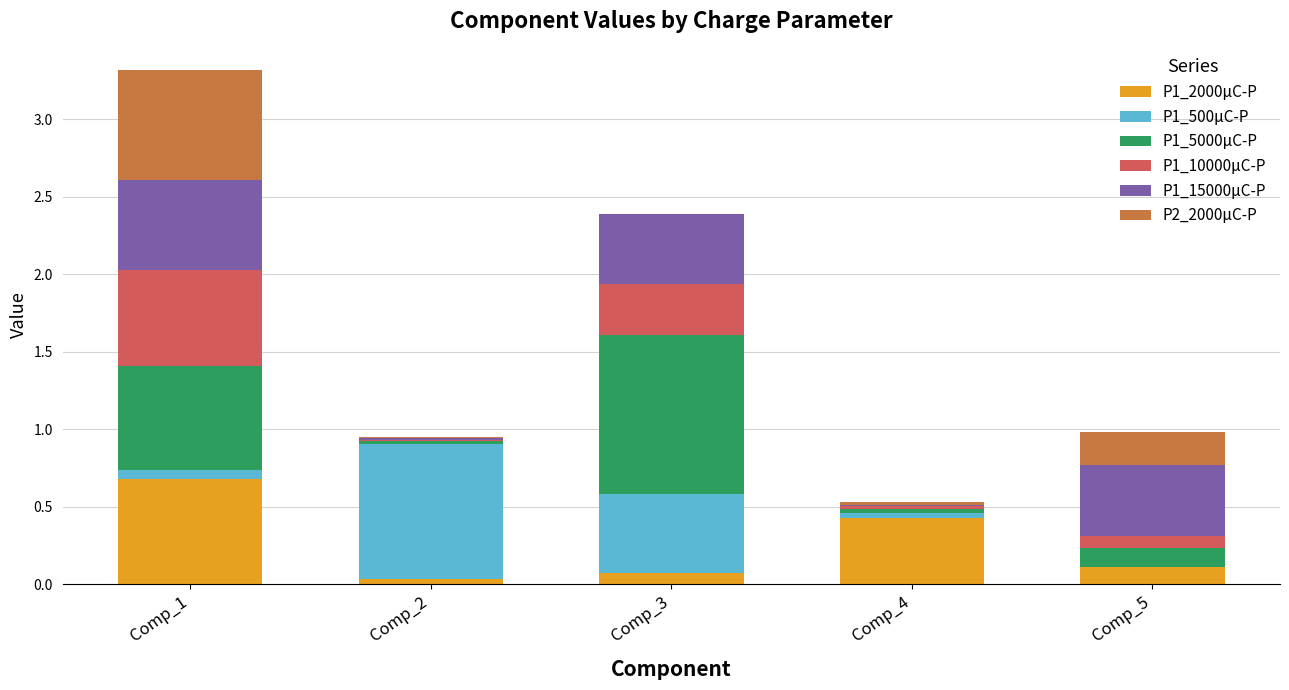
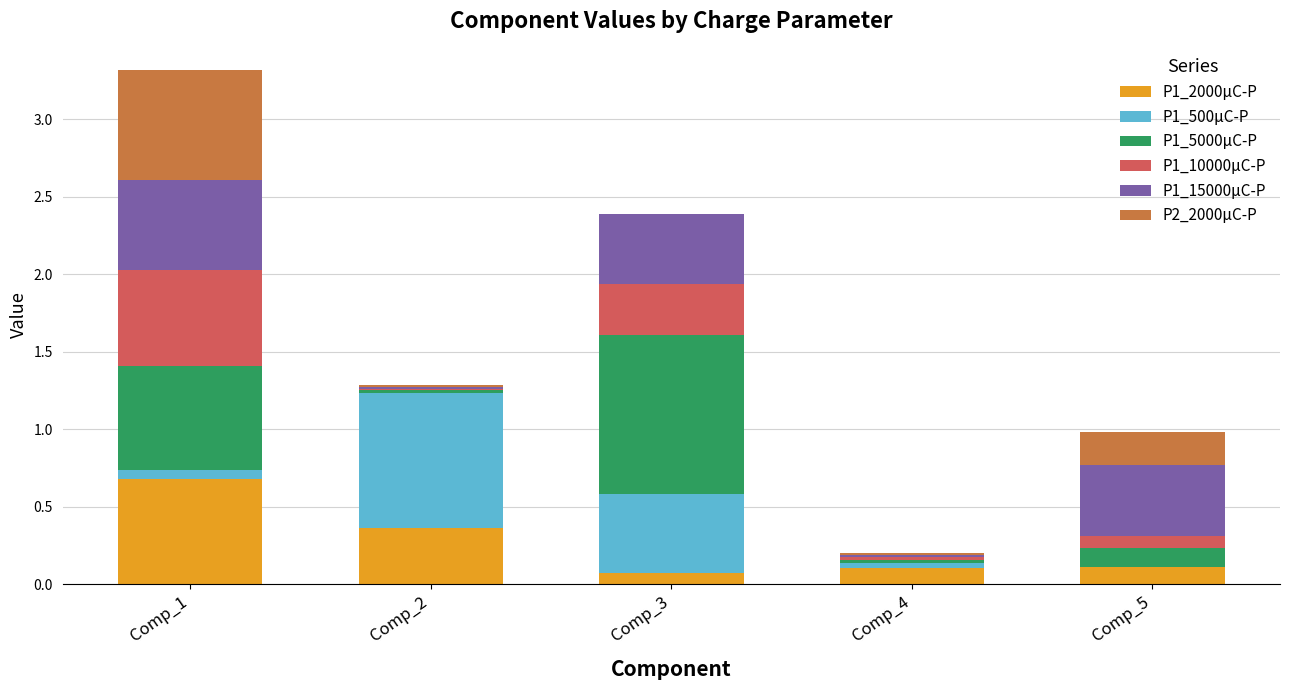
P1_2000μC-P, Comp_2: 0.03 -> 0.36
P1_2000μC-P, Comp_4: 0.43 -> 0.10
